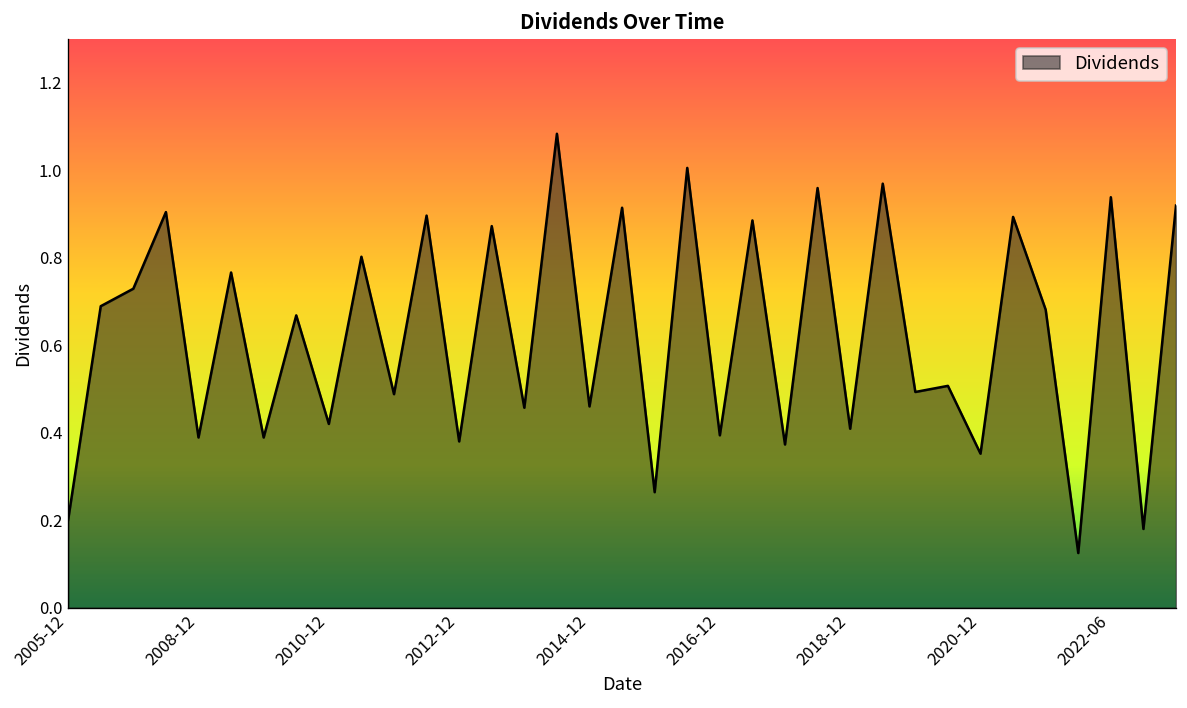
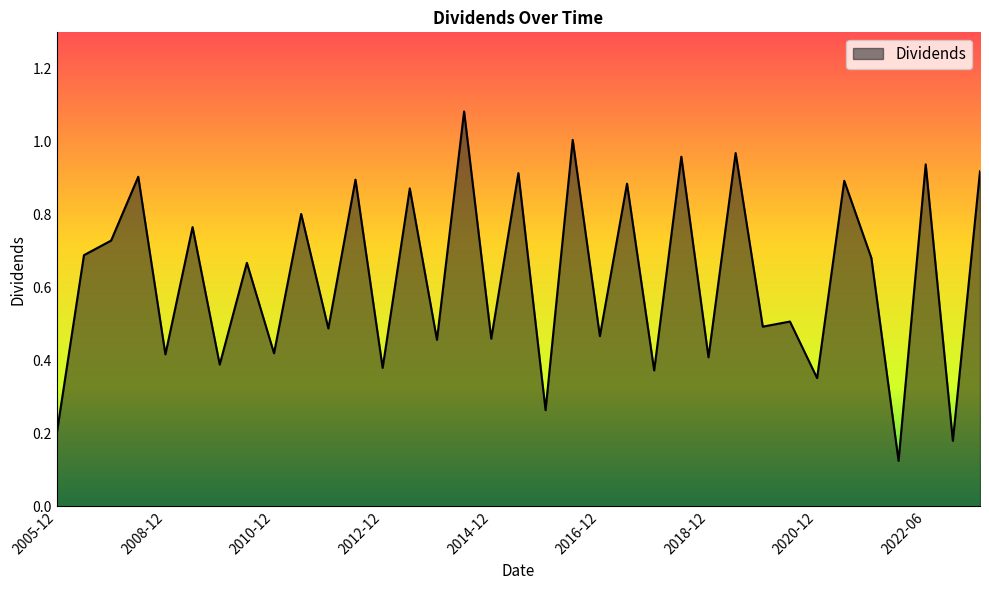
2008-12: 0.39 -> 0.42
2016-12: 0.39 -> 0.47
